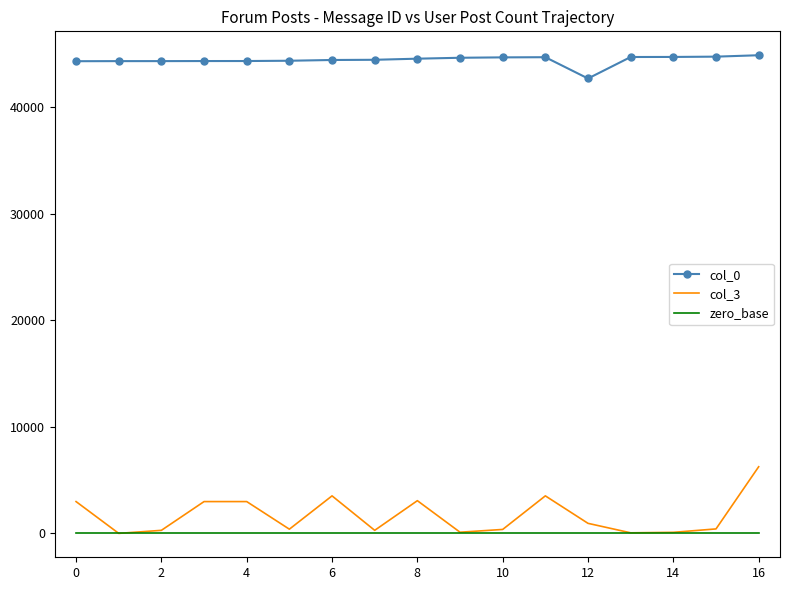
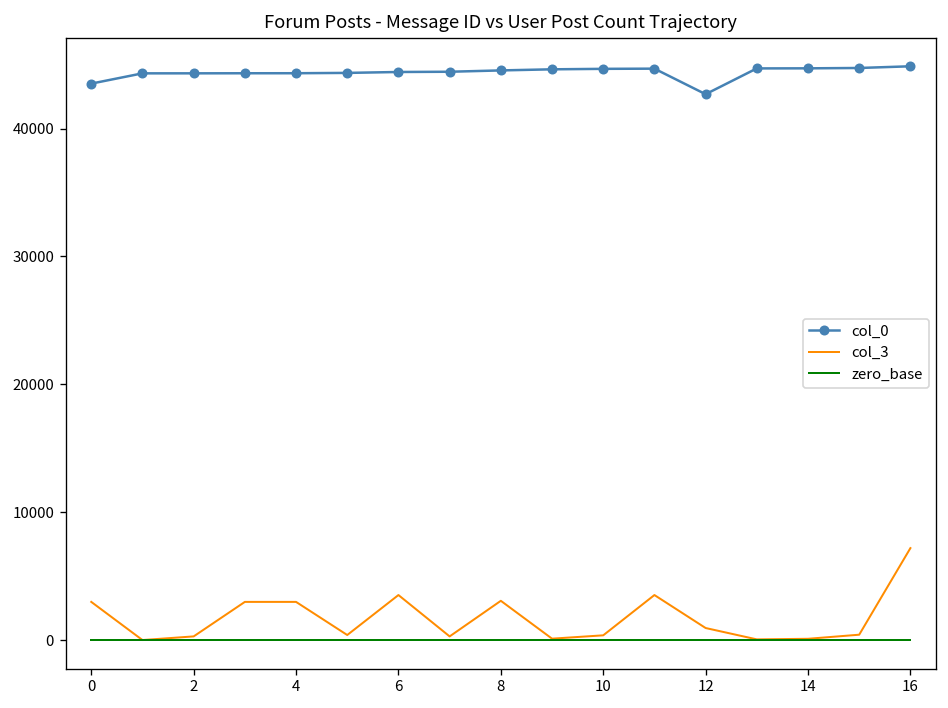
col_0, 0: 44300 -> 43500
col_3, 16: 6300 -> 7200
